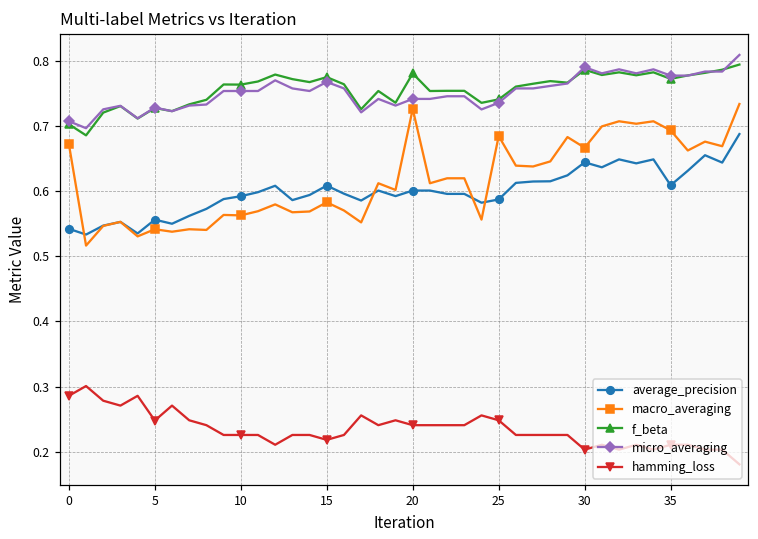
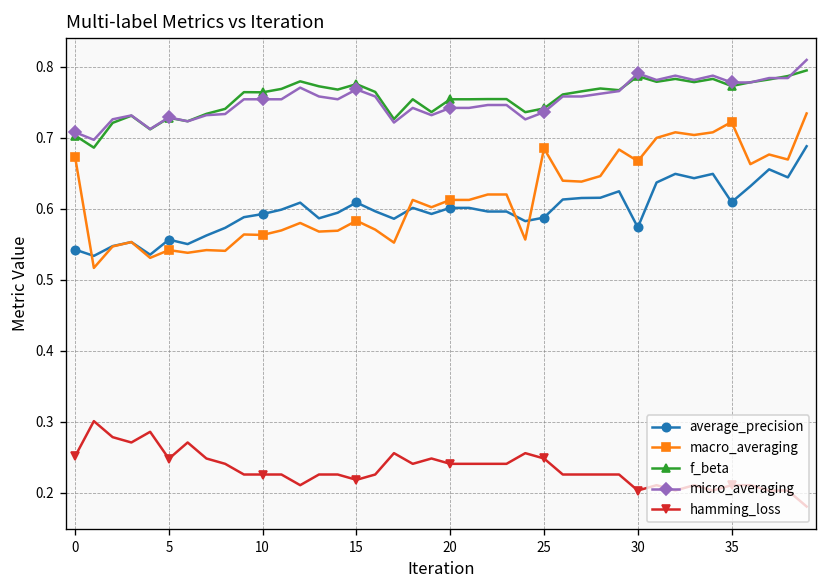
hamming_loss, 0: 0.29 -> 0.25
macro_averaging, 20: 0.73 -> 0.61
f_beta, 20: 0.78 -> 0.75
average_precision, 30: 0.64 -> 0.57
macro_averaging, 35: 0.69 -> 0.72
